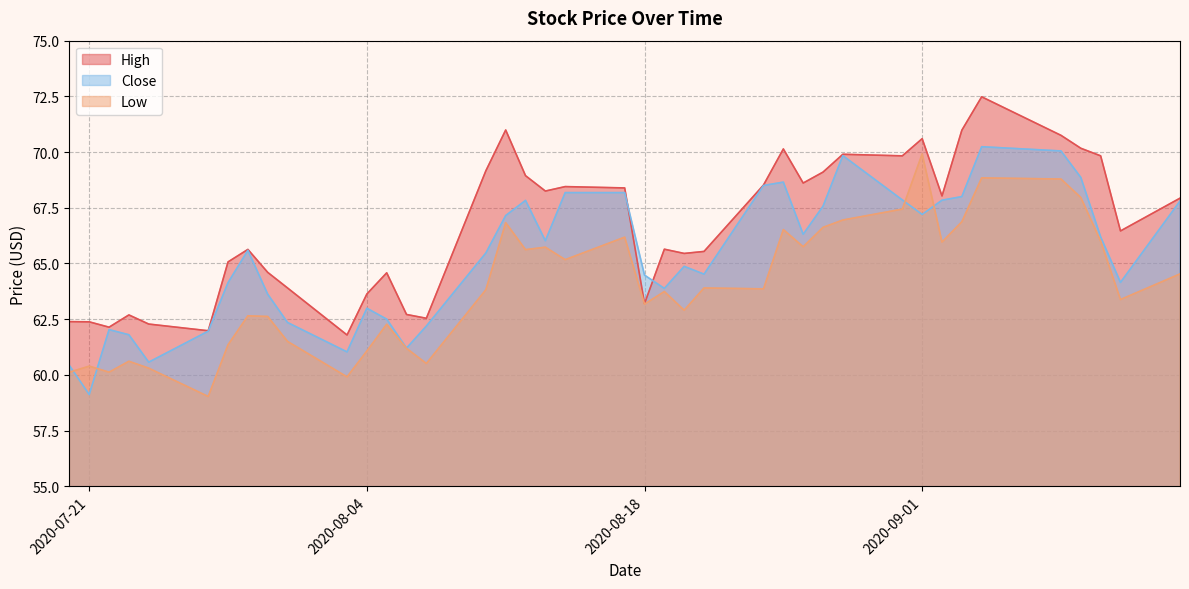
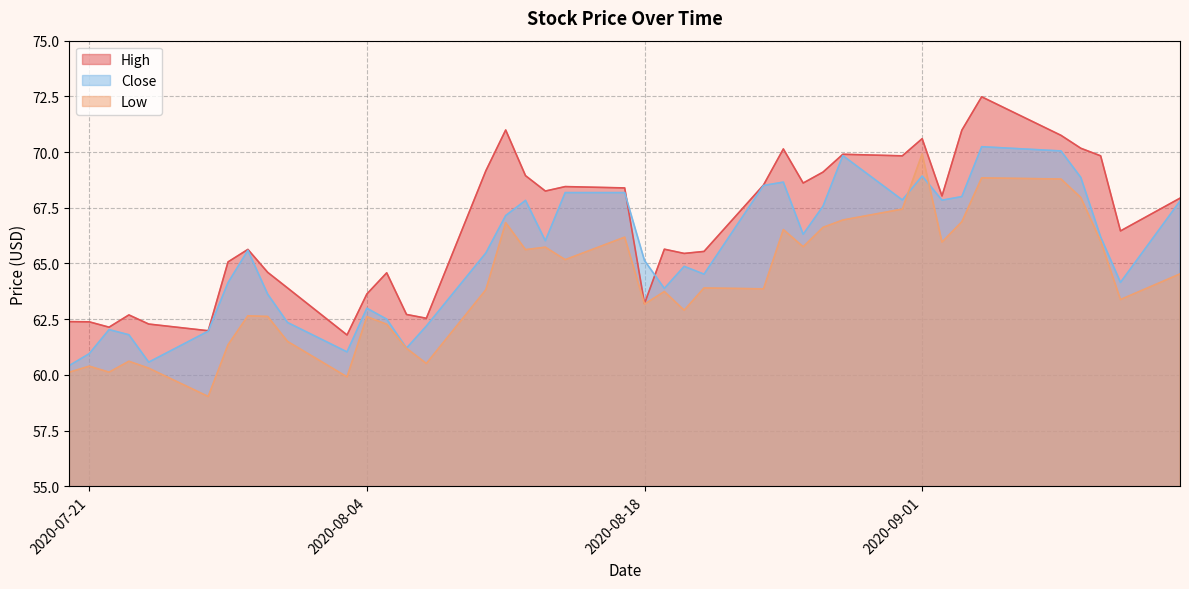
Close, 2020-07-21: 59.1 -> 61.0
Low, 2020-08-04: 61.1 -> 62.6
Close, 2020-08-18: 64.5 -> 65.1
Close, 2020-09-01: 67.2 -> 68.9
